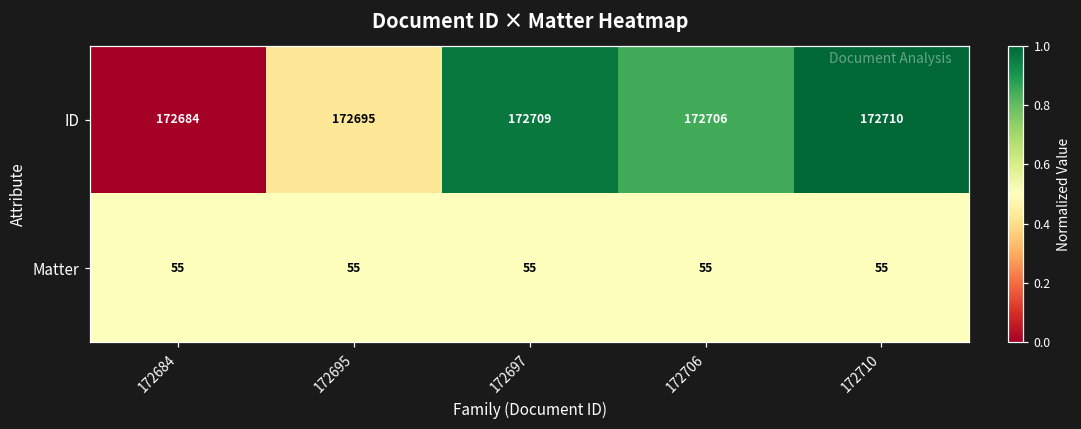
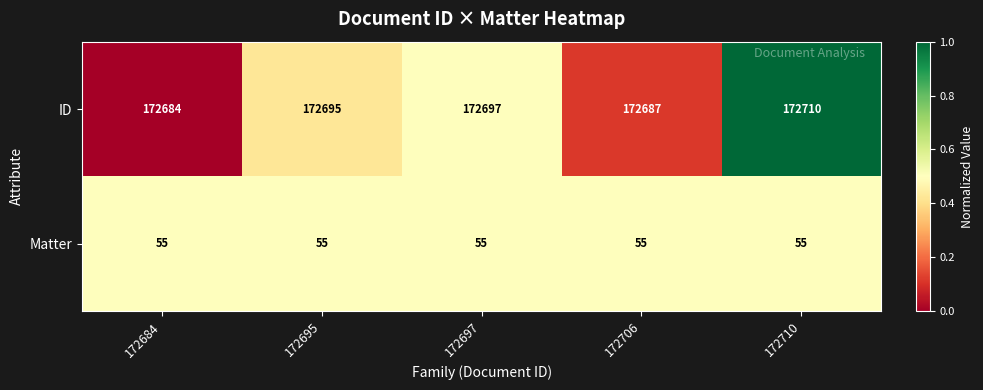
ID, 172697: 172709 -> 172697
ID, 172706: 172706 -> 172687
